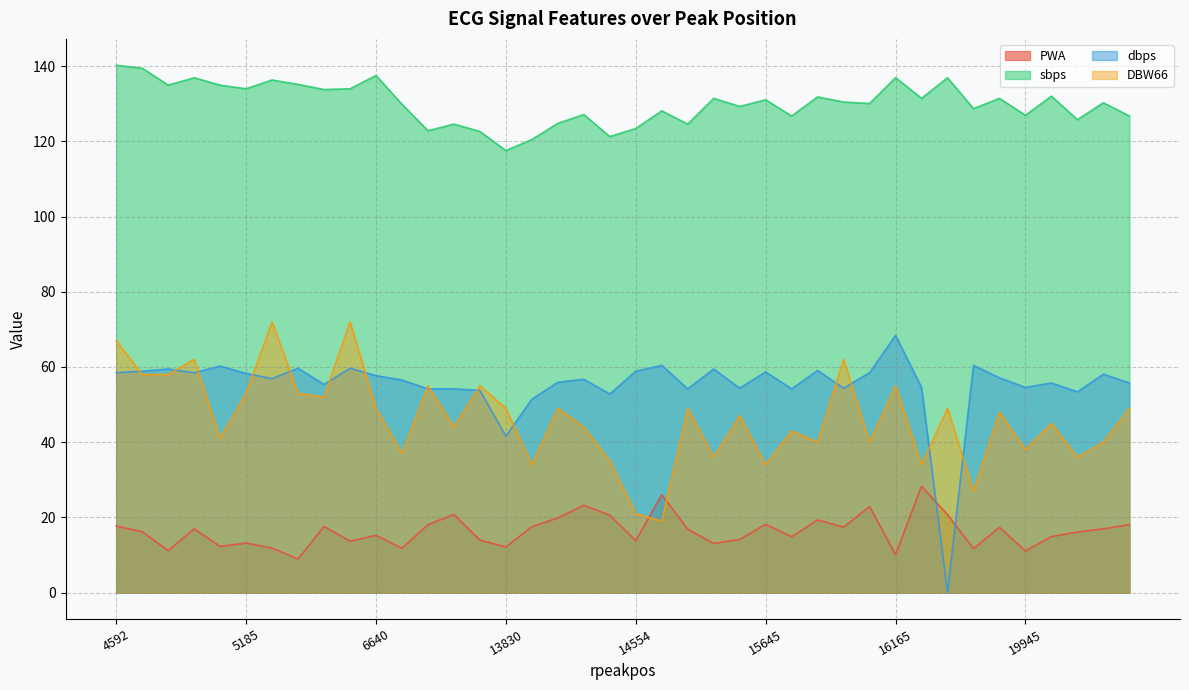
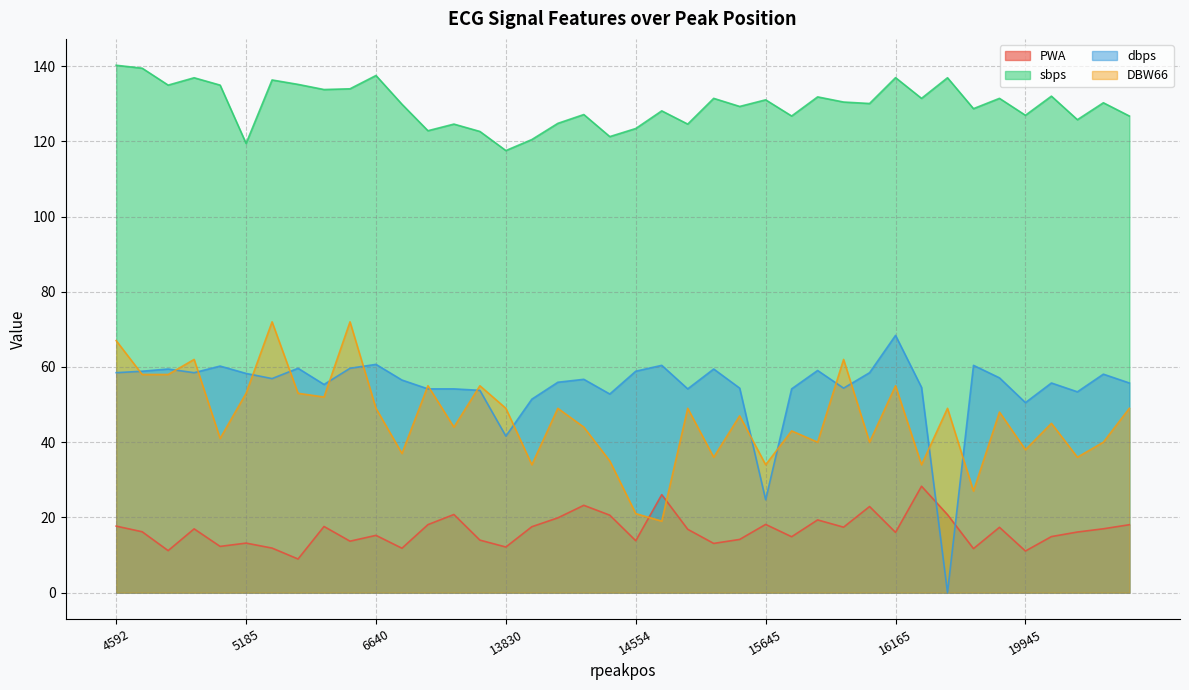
sbps, 5185: 134 -> 119
dbps, 6640: 58 -> 61
dbps, 15645: 59 -> 25
PWA, 16165: 10 -> 16
dbps, 19945: 55 -> 51
